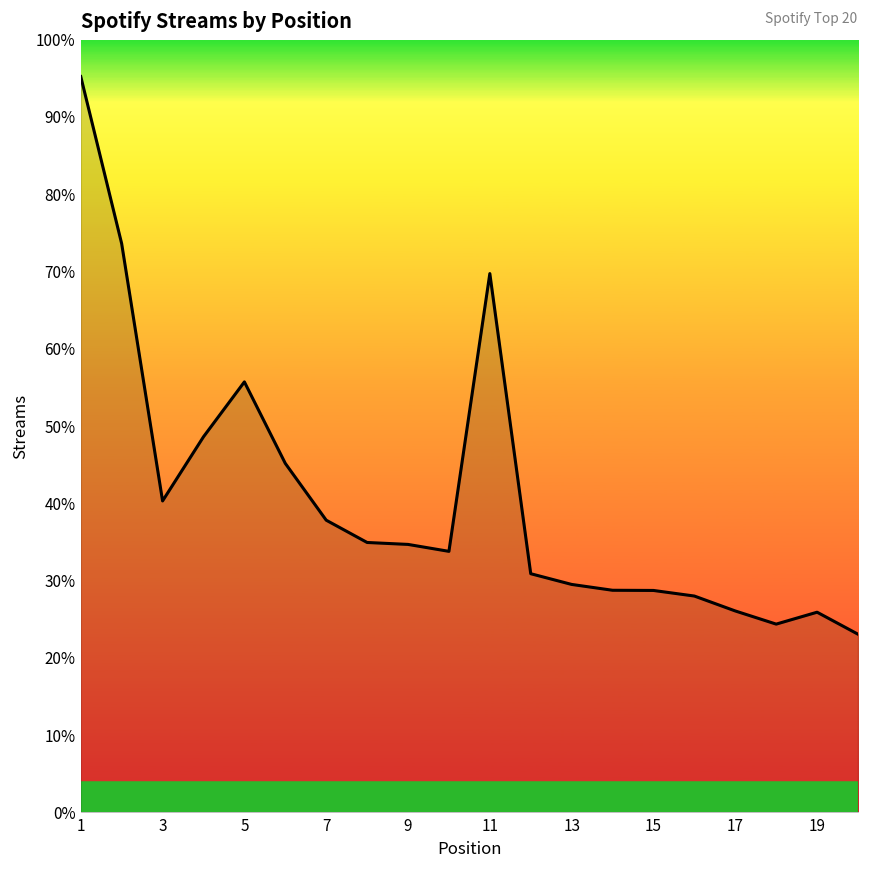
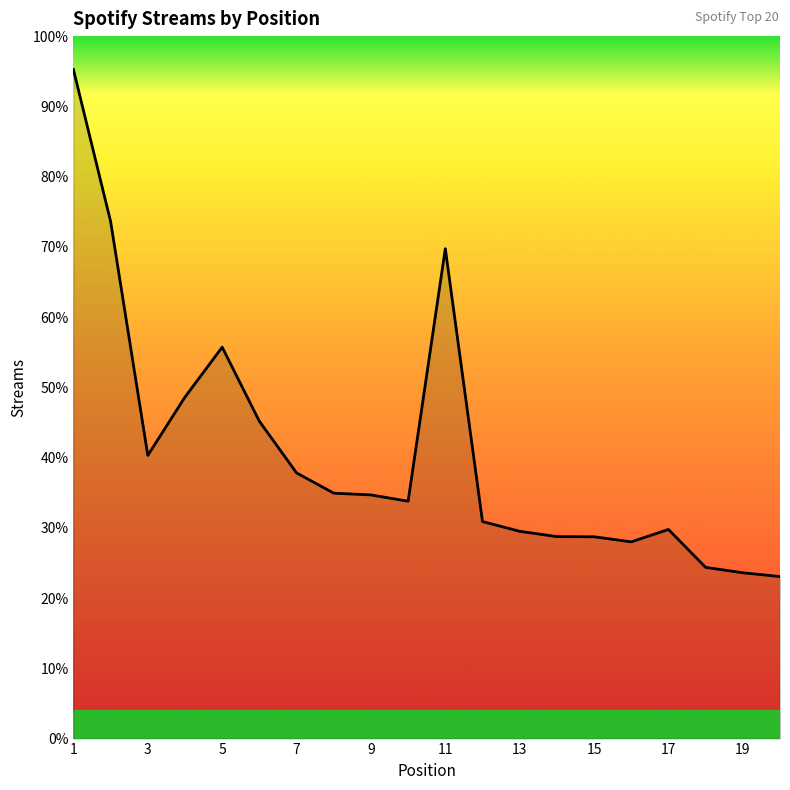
17: 26% -> 30%
19: 26% -> 24%
